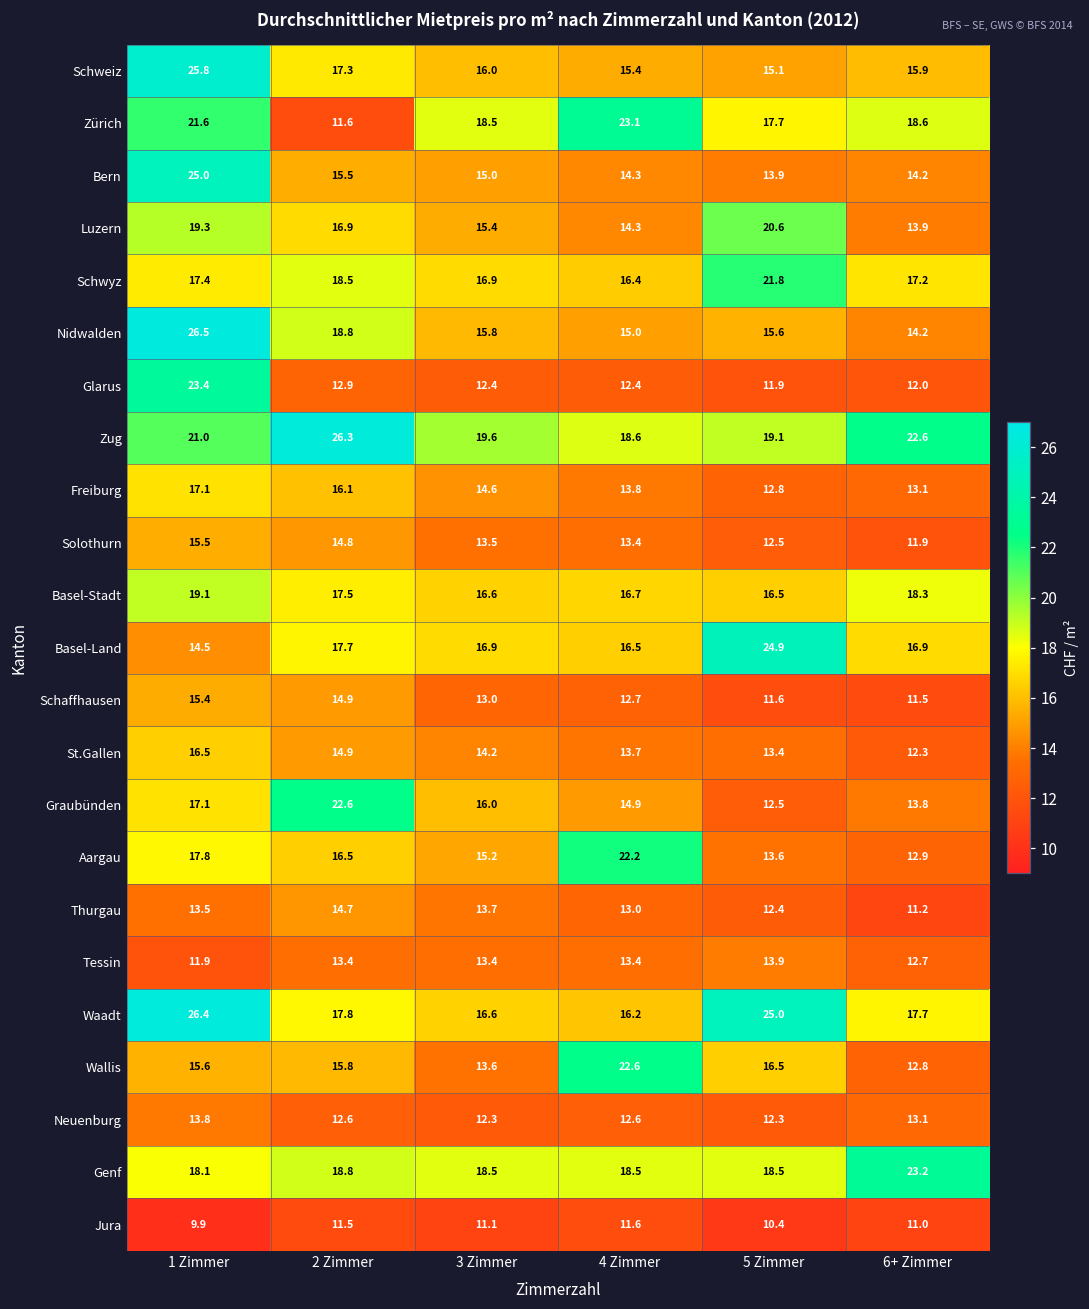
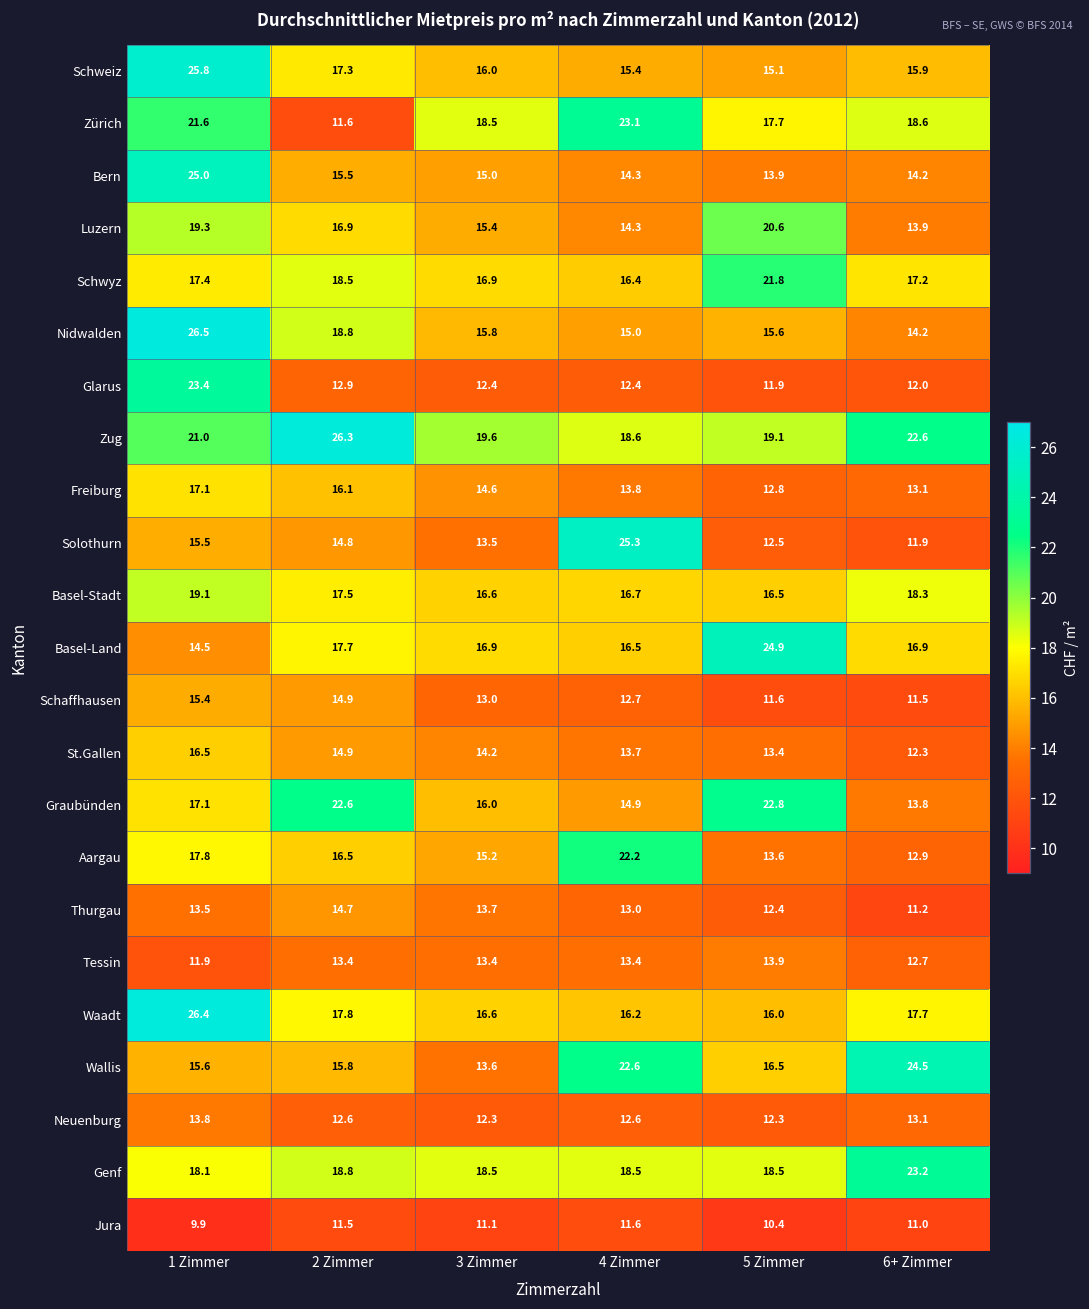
Solothurn, 4 Zimmer: 13.4 -> 25.3
Graubünden, 5 Zimmer: 12.5 -> 22.8
Waadt, 5 Zimmer: 25.0 -> 16.0
Wallis, 6+ Zimmer: 12.8 -> 24.5
